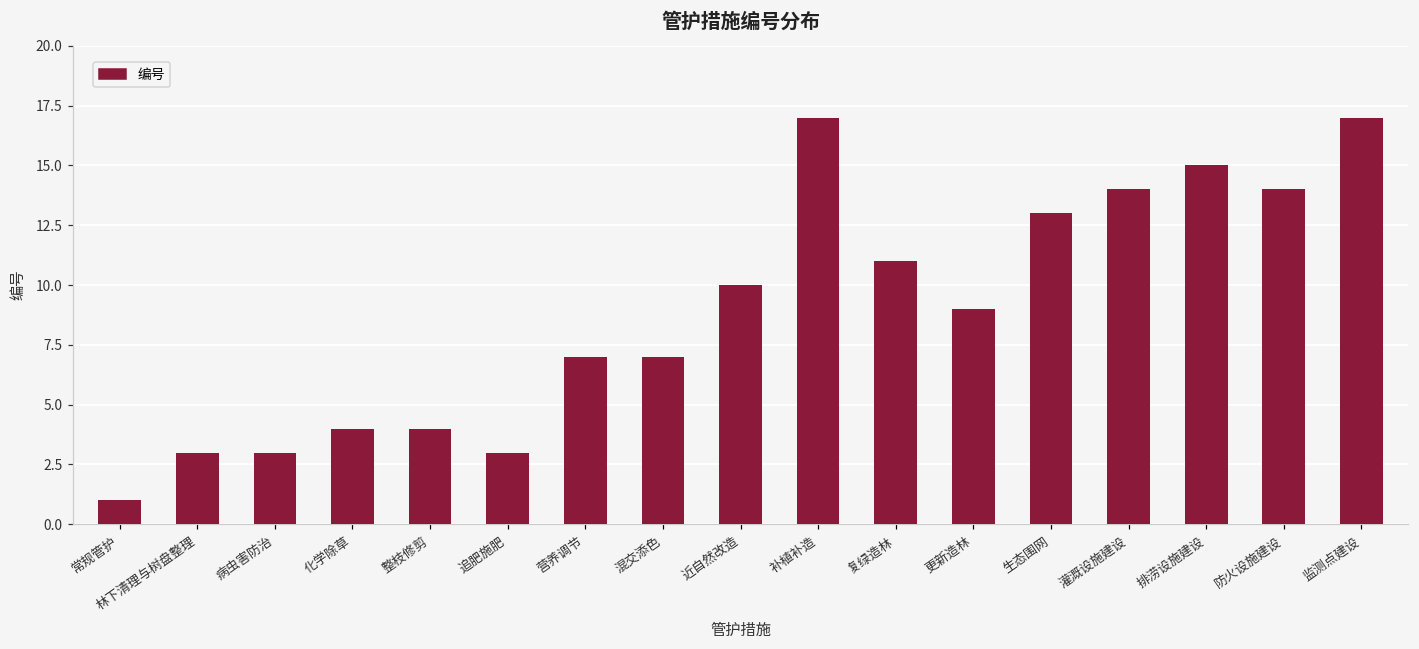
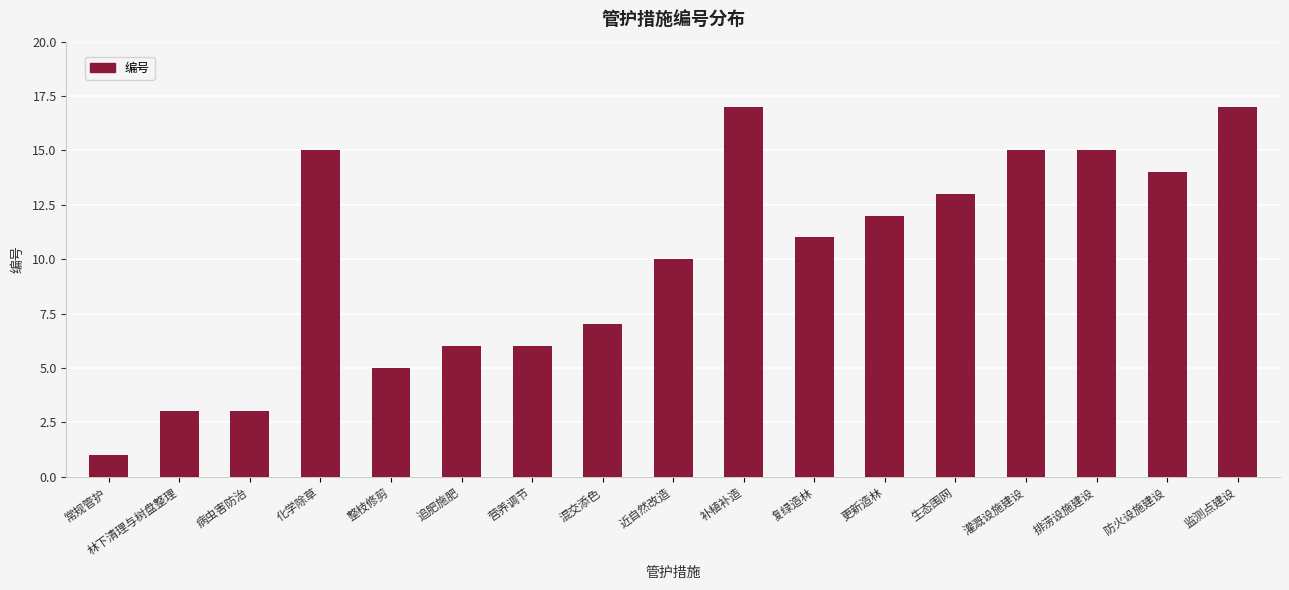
化学除草: 4 -> 15
整枝修剪: 4 -> 5
追肥施肥: 3 -> 6
营养调节: 7 -> 6
更新造林: 9 -> 12
灌溉设施建设: 14 -> 15
